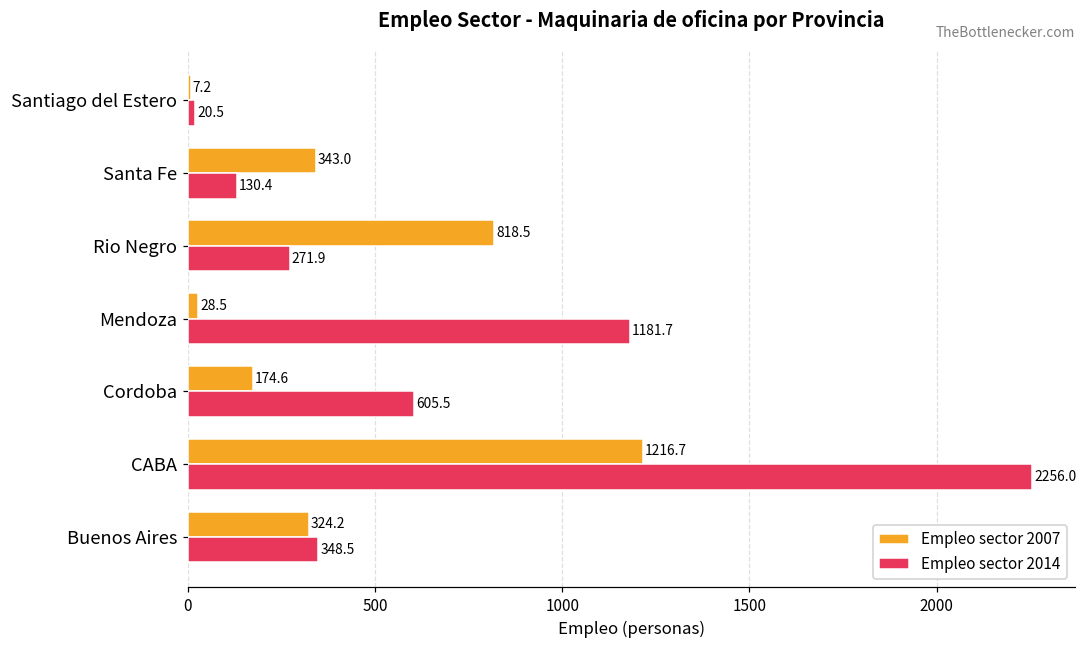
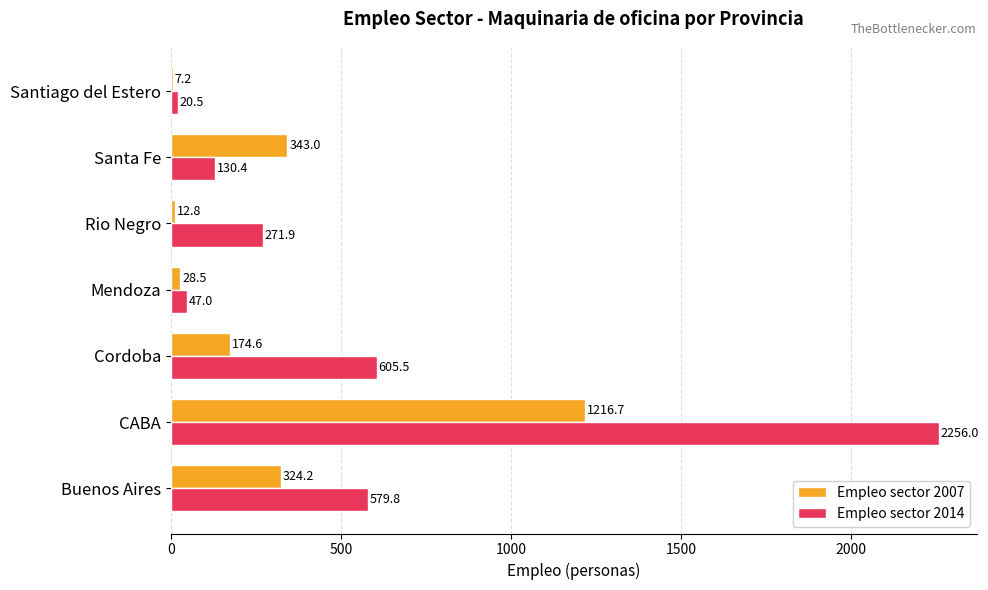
Empleo sector 2007, Rio Negro: 818.5 -> 12.8
Empleo sector 2014, Mendoza: 1181.7 -> 47.0
Empleo sector 2014, Buenos Aires: 348.5 -> 579.8
